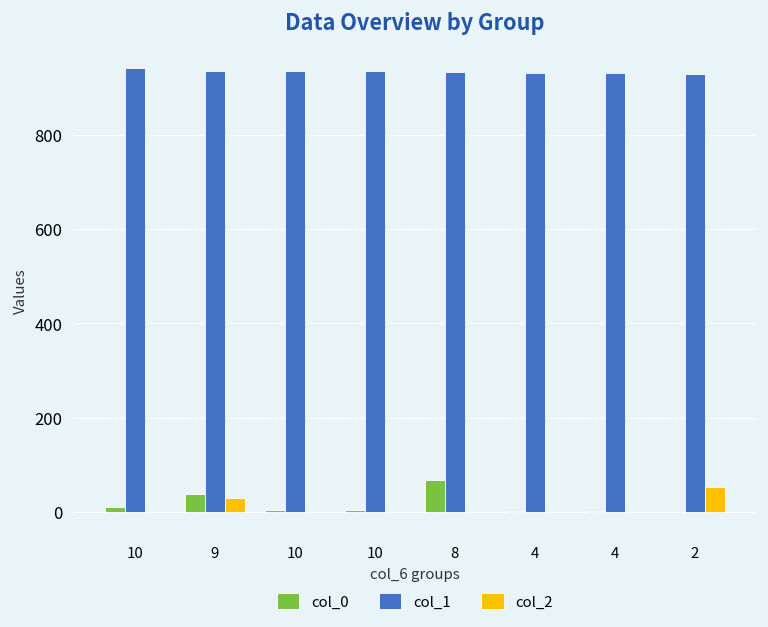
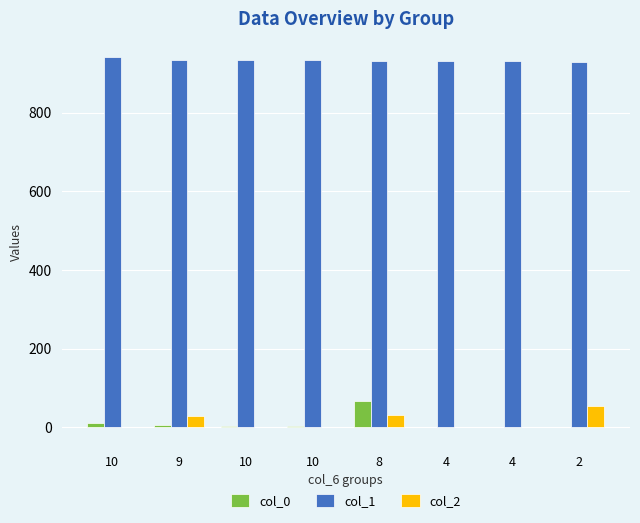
col_0, 9: 40 -> 10
col_2, 8: 0 -> 30
